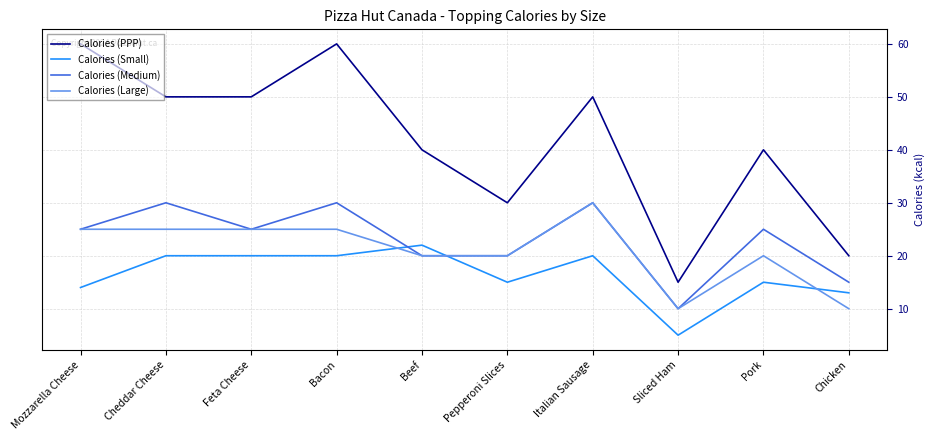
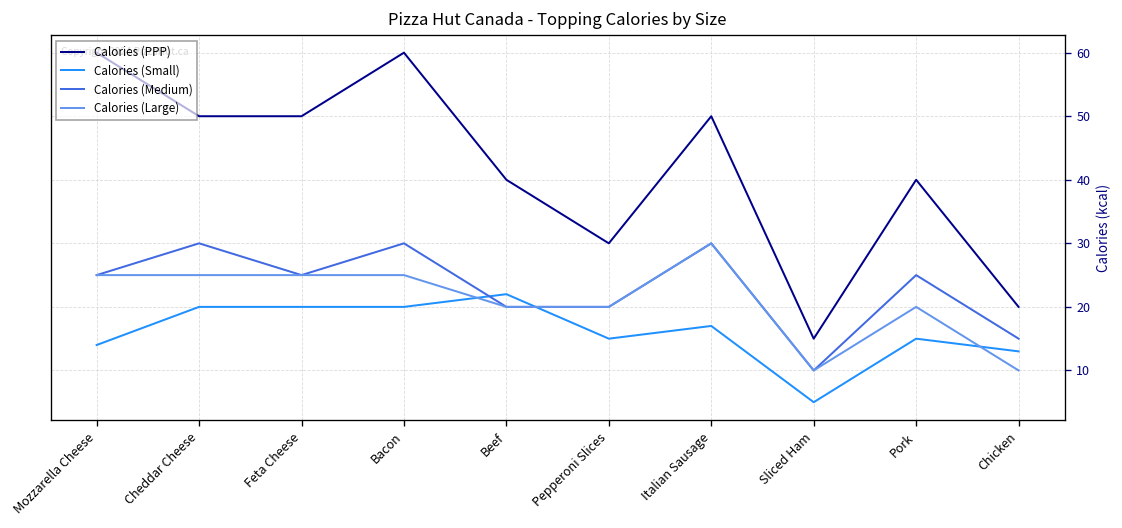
Calories (Small), Italian Sausage: 20 -> 17
